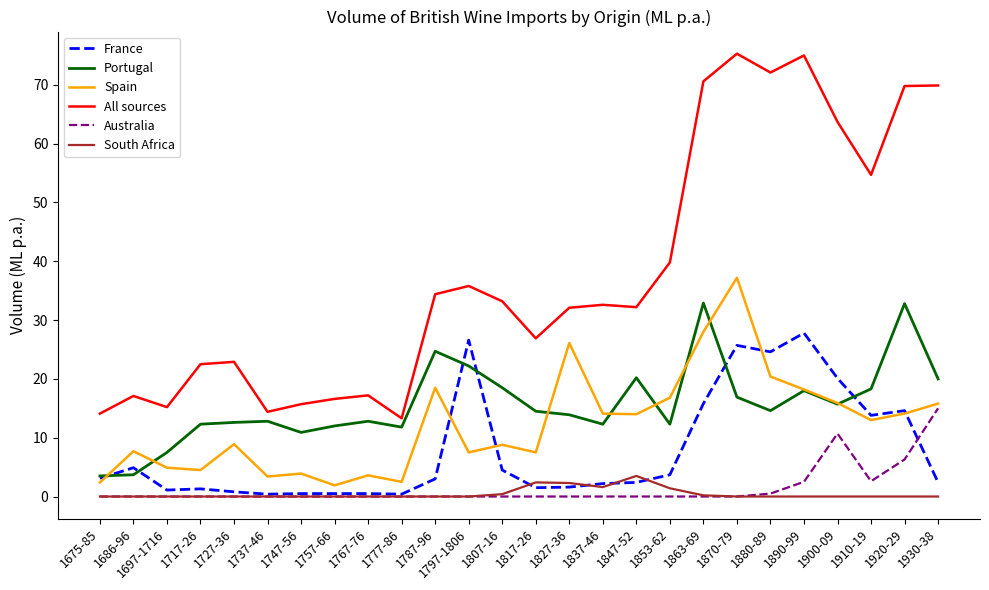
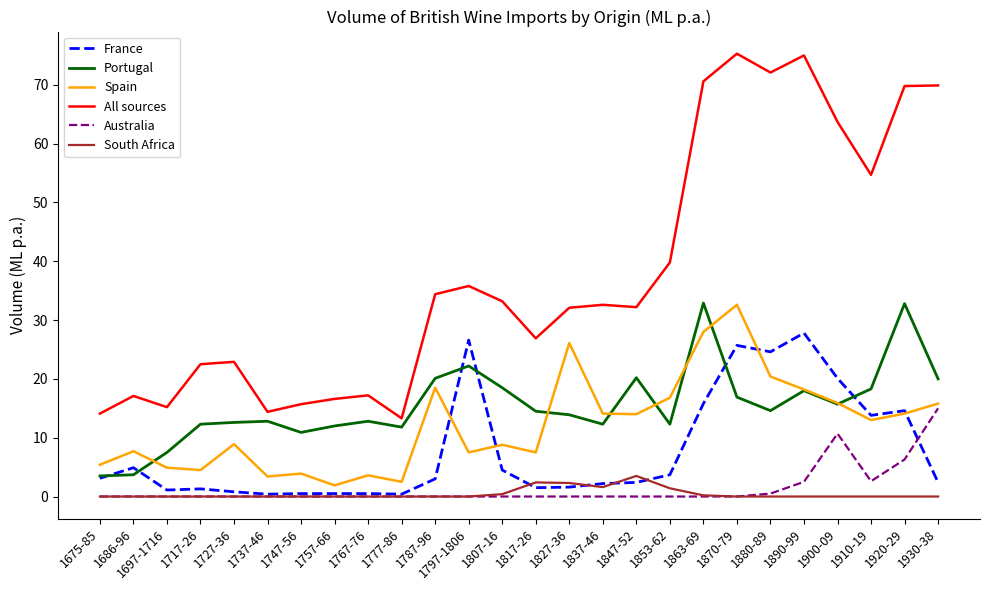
Spain, 1675-85: 2 -> 5
Portugal, 1787-96: 25 -> 20
Spain, 1870-79: 37 -> 33
